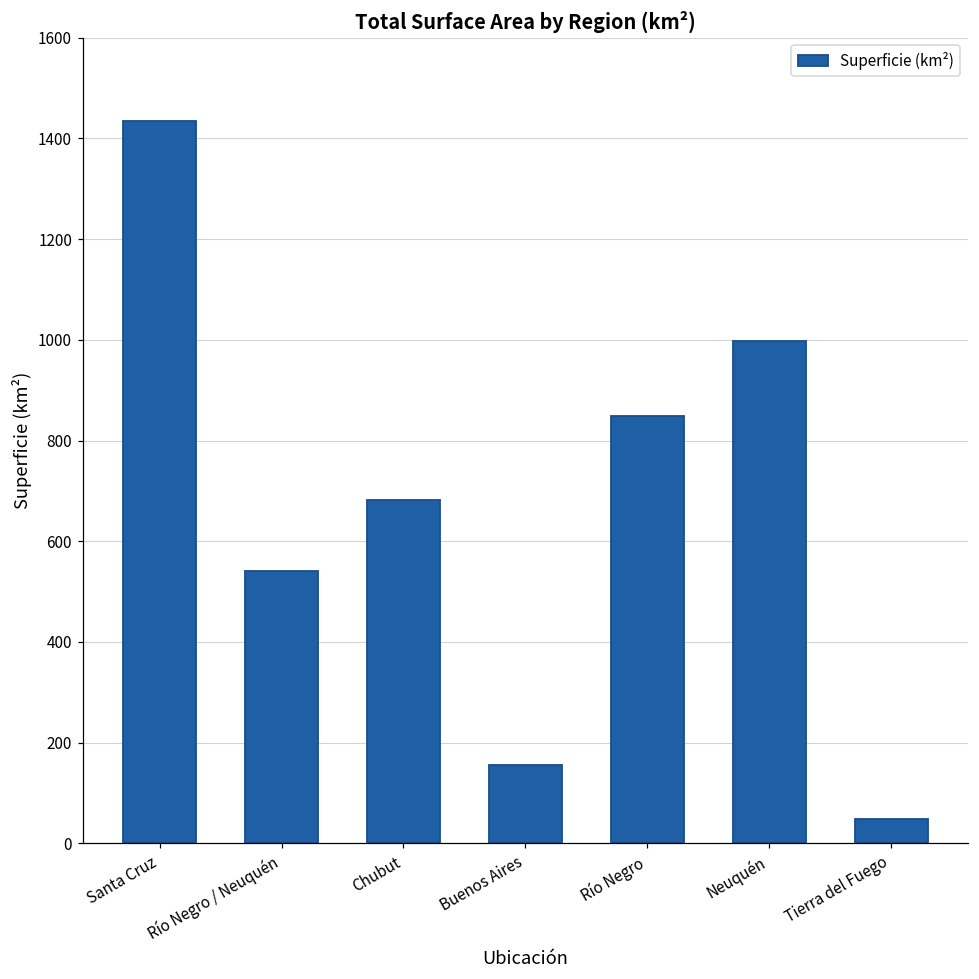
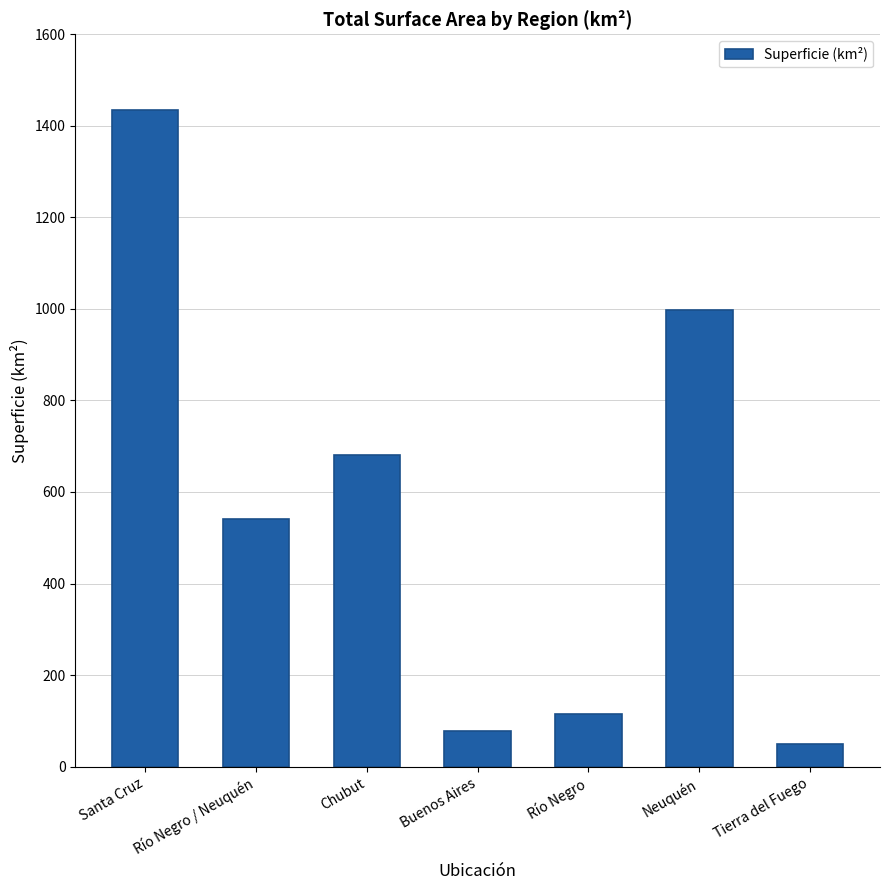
Buenos Aires: 160 -> 80
Río Negro: 850 -> 120
